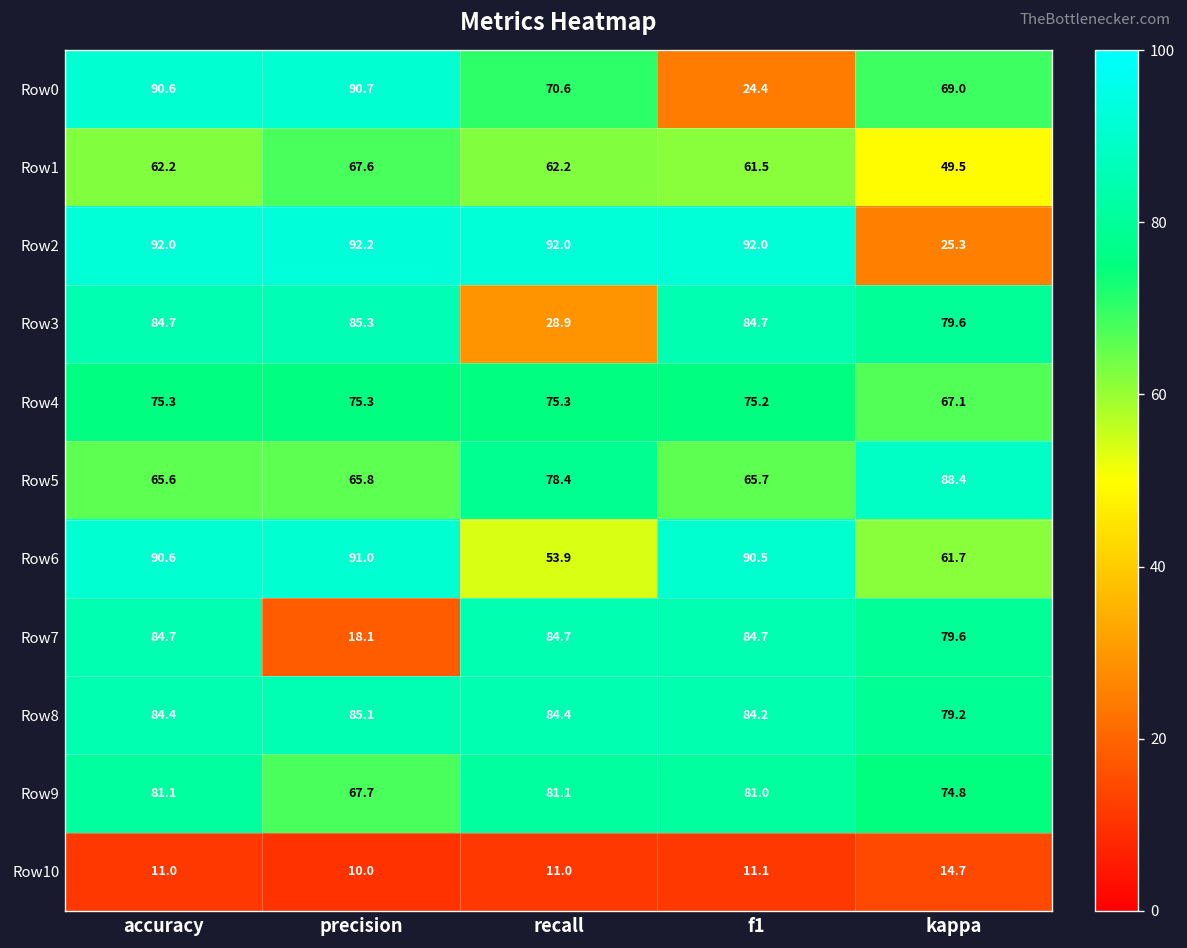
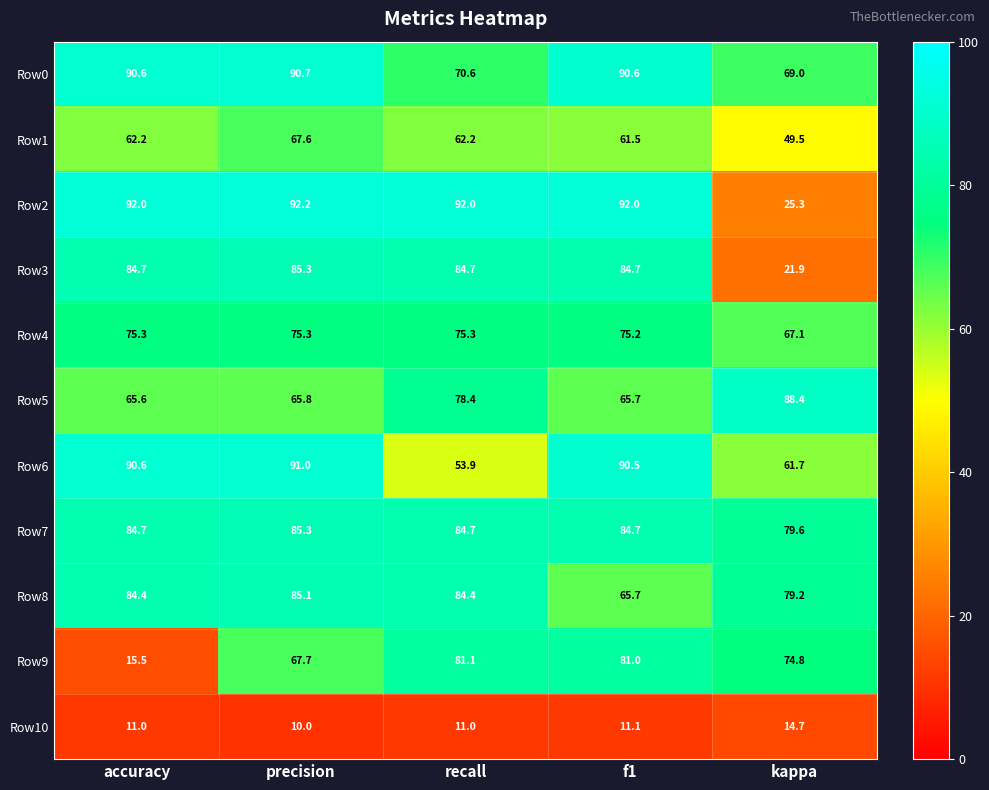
Row0, f1: 24.4 -> 90.6
Row3, recall: 28.9 -> 84.7
Row3, kappa: 79.6 -> 21.9
Row7, precision: 18.1 -> 85.3
Row8, f1: 84.2 -> 65.7
Row9, accuracy: 81.1 -> 15.5
